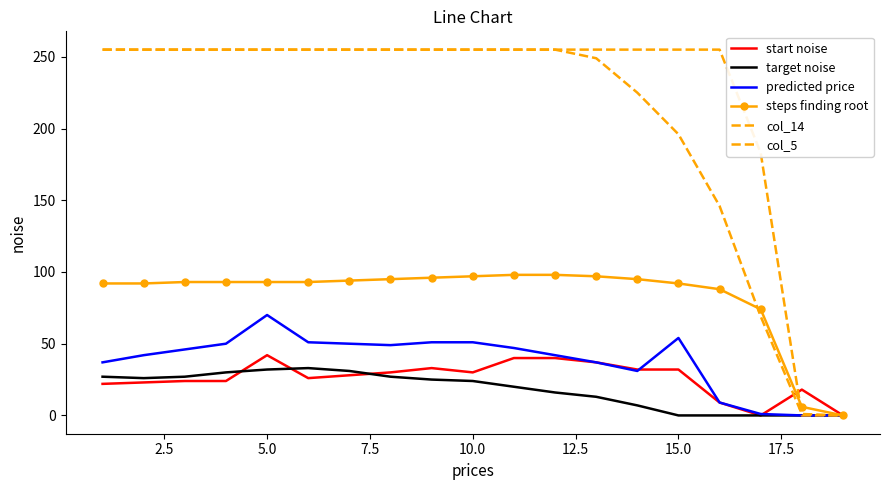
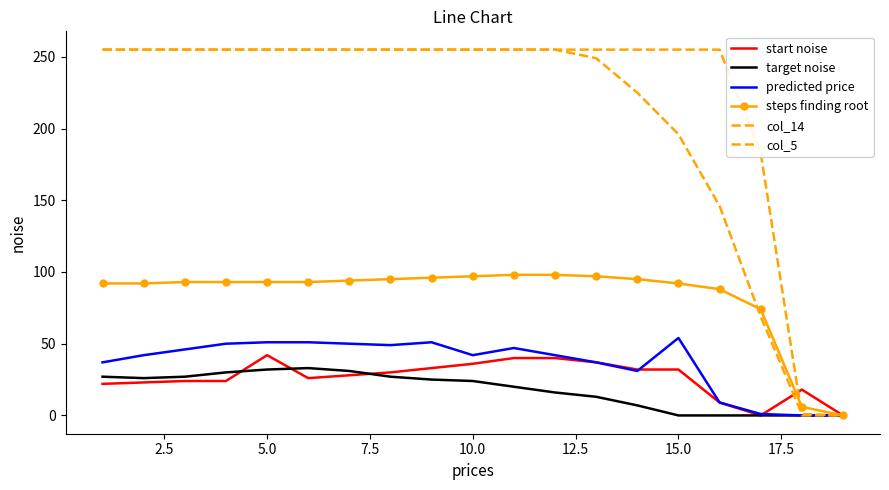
predicted price, 5.0: 70 -> 51
start noise, 10.0: 30 -> 36
predicted price, 10.0: 51 -> 42
